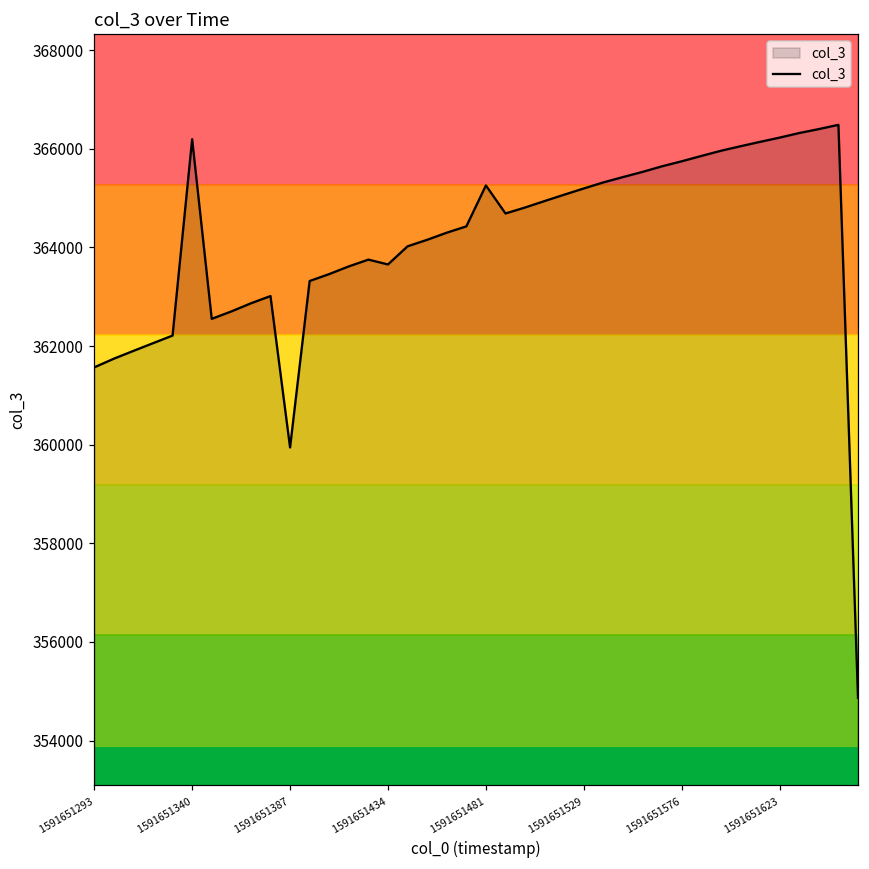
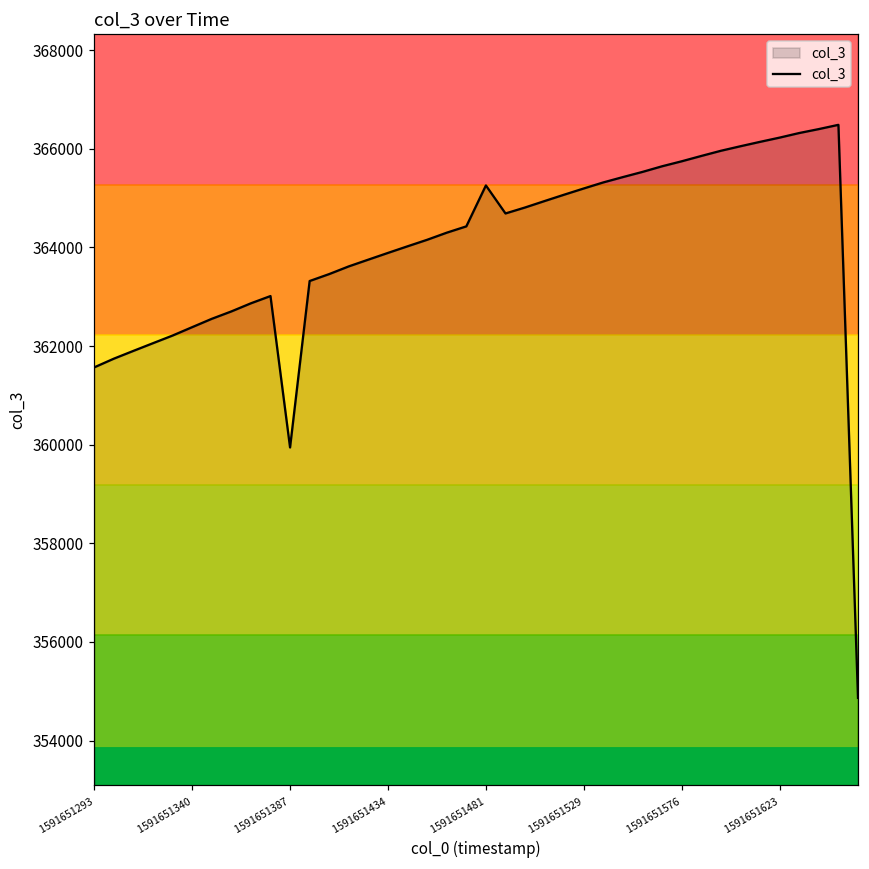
1591651340: 366200 -> 362400
1591651434: 363700 -> 363900
